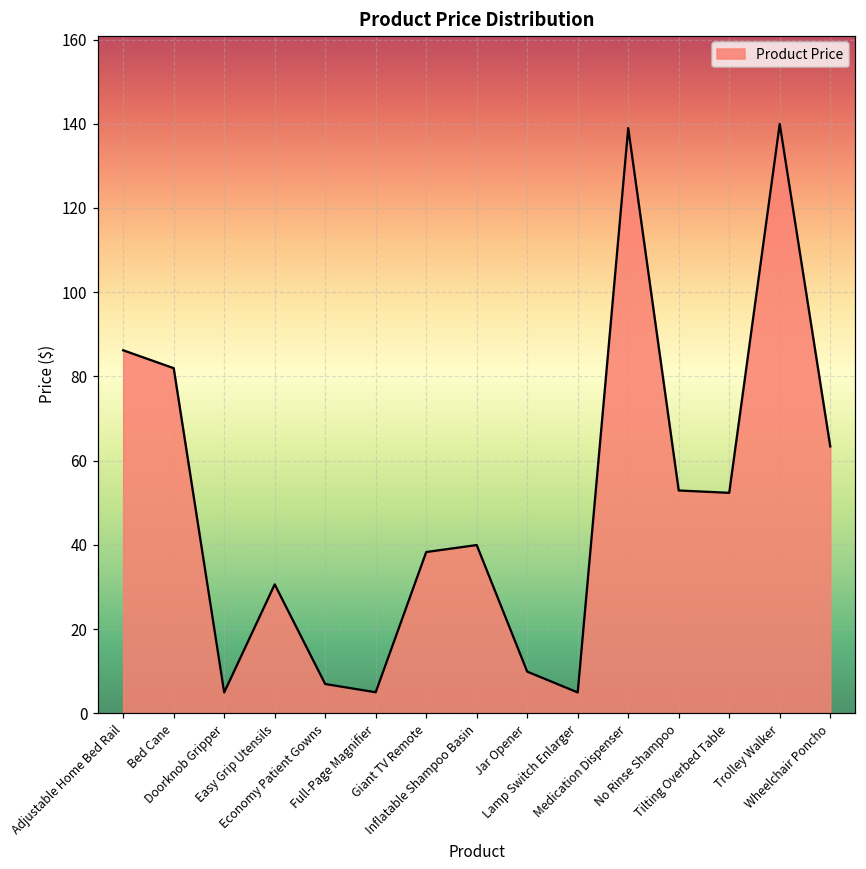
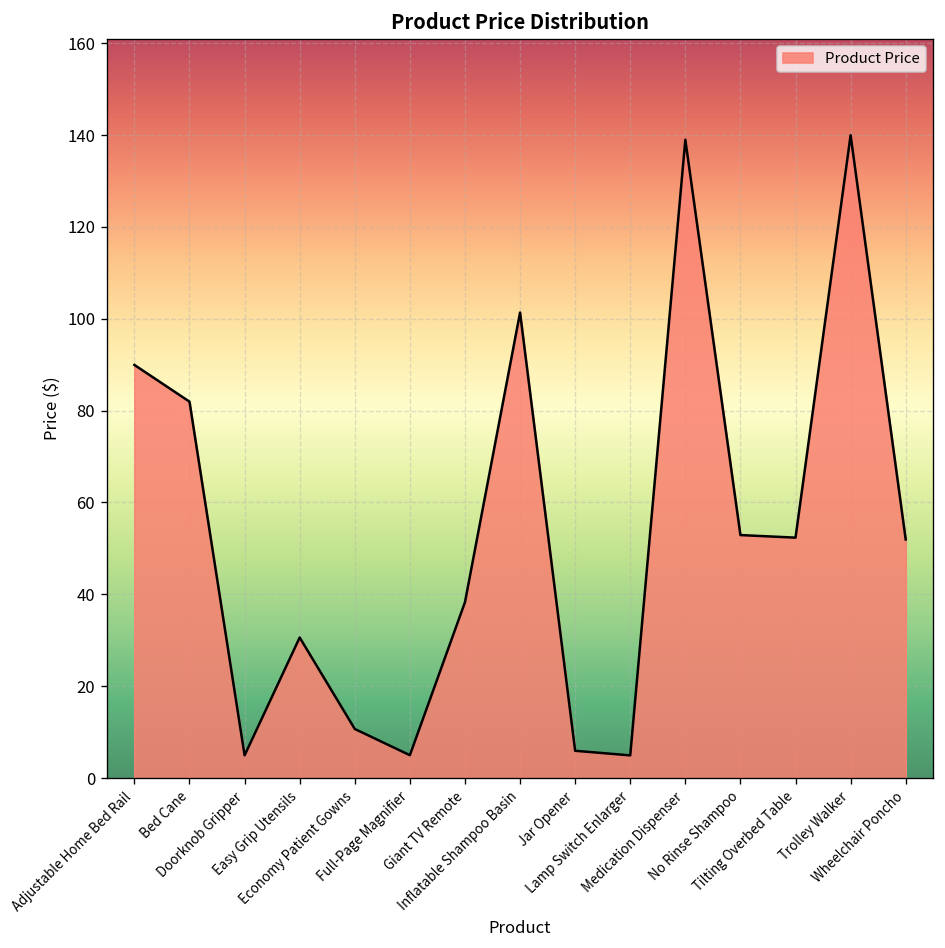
Adjustable Home Bed Rail: 86 -> 90
Economy Patient Gowns: 7 -> 11
Inflatable Shampoo Basin: 40 -> 101
Jar Opener: 10 -> 6
Wheelchair Poncho: 63 -> 52
